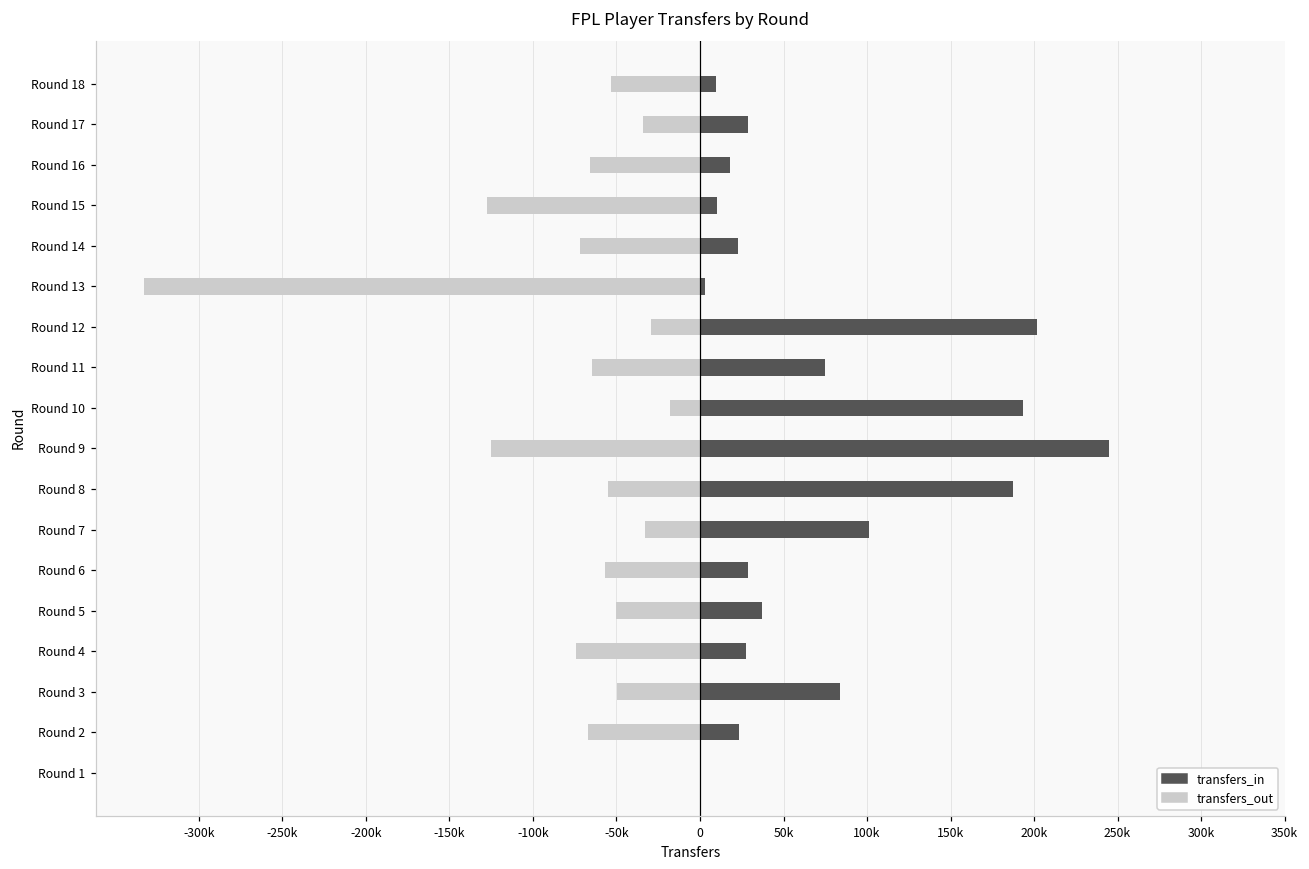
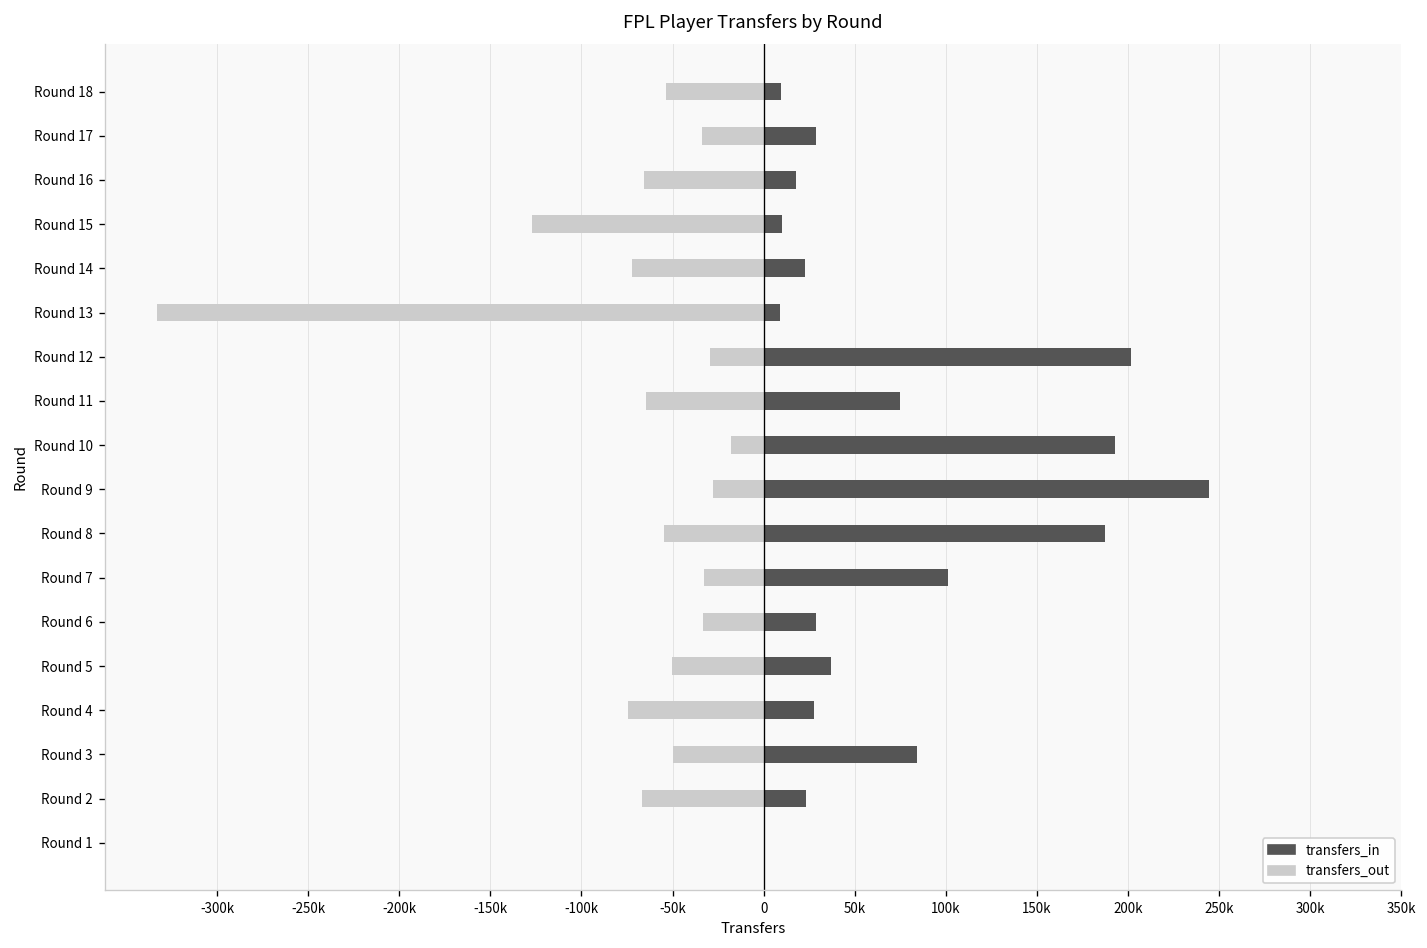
transfers_in, Round 13: 3000 -> 9000
transfers_out, Round 9: -125000 -> -28000
transfers_out, Round 6: -57000 -> -33000
